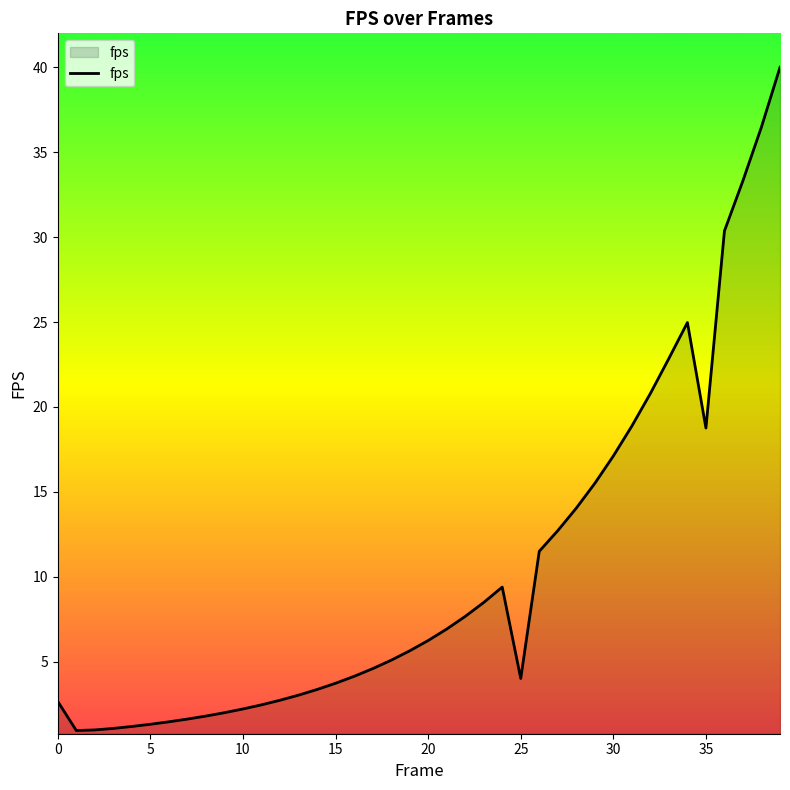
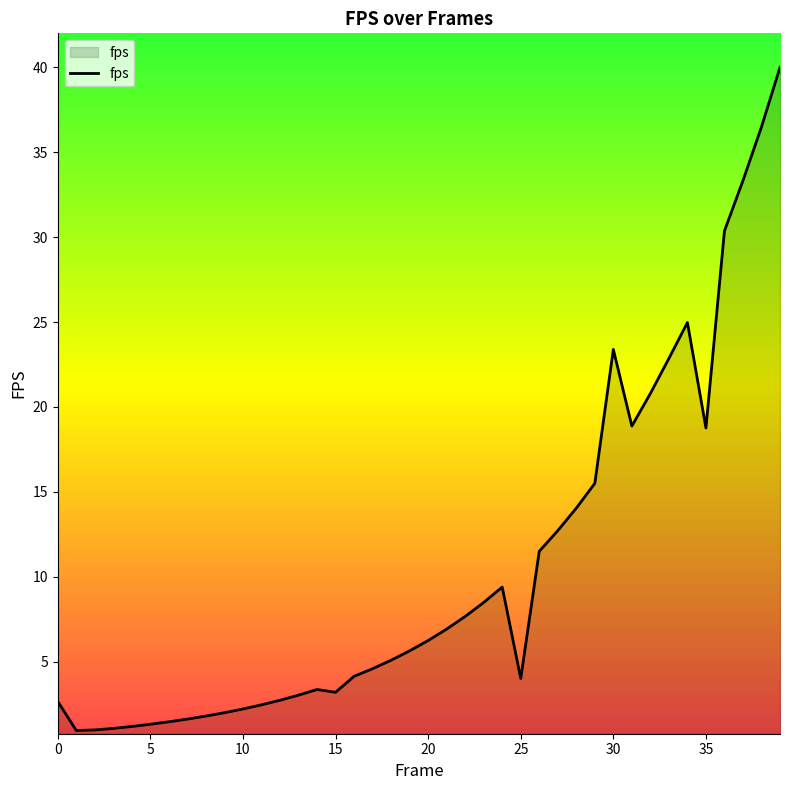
15: 3.7 -> 3.2
30: 17.1 -> 23.4
